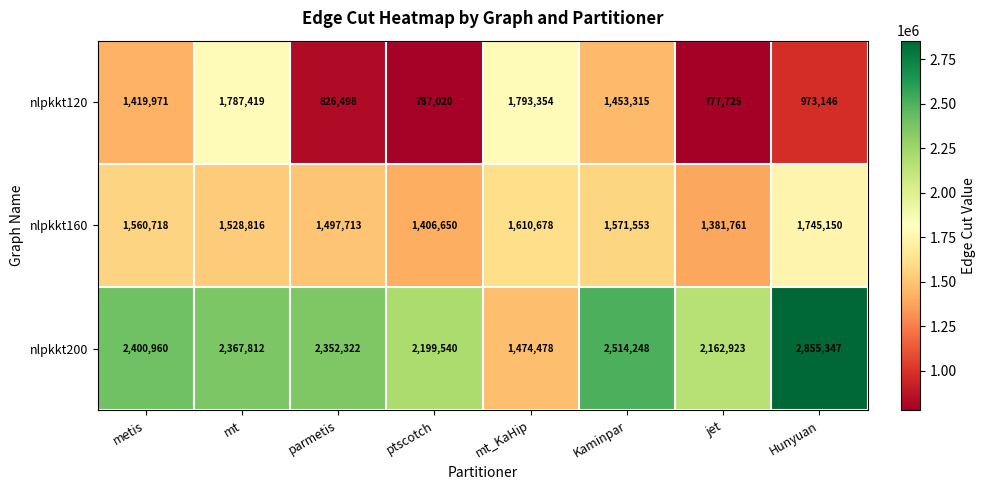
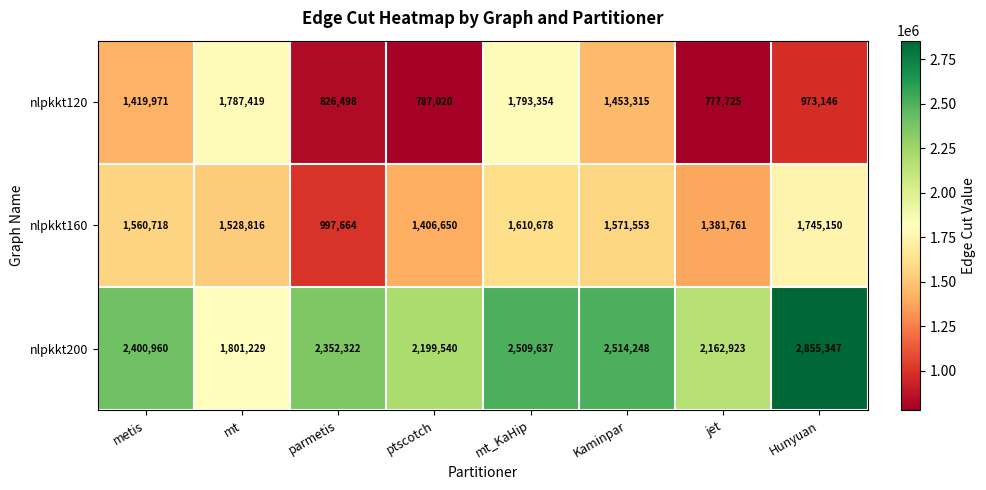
nlpkkt160, parmetis: 1,497,713 -> 997,664
nlpkkt200, mt: 2,367,812 -> 1,801,229
nlpkkt200, mt_KaHip: 1,474,478 -> 2,509,637
